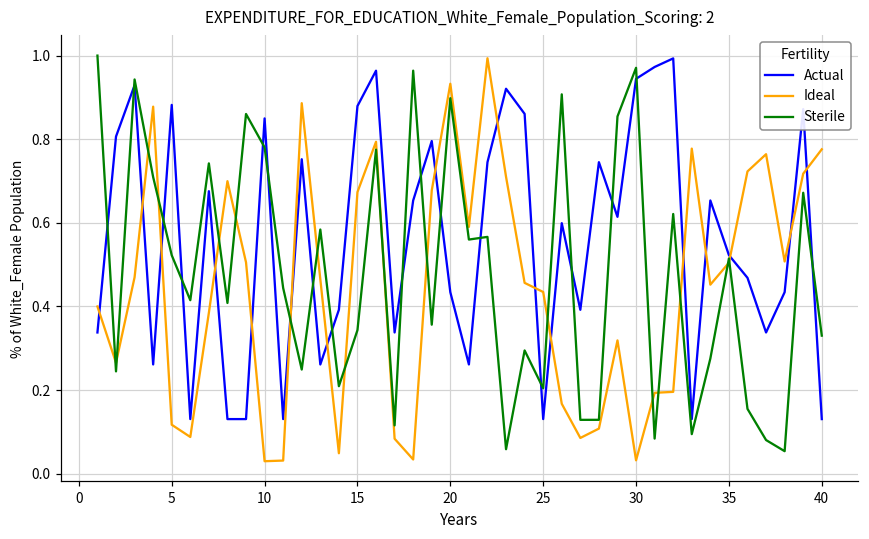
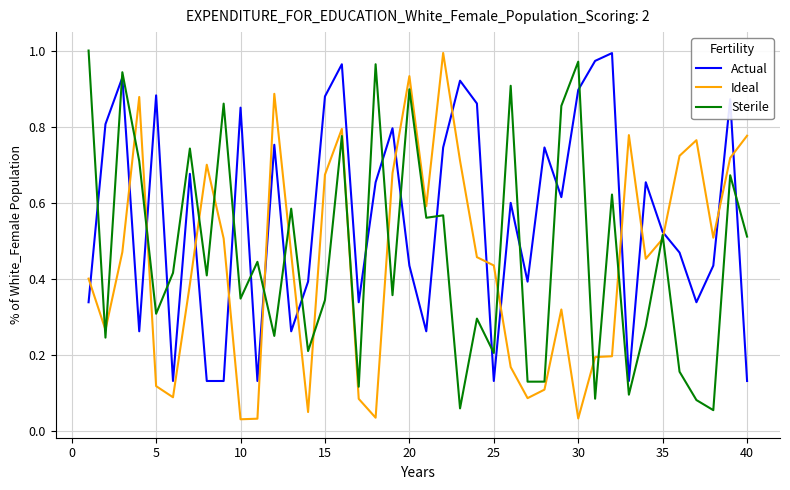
Sterile, 5: 0.52 -> 0.31
Sterile, 10: 0.78 -> 0.35
Actual, 30: 0.94 -> 0.90
Sterile, 40: 0.33 -> 0.51
